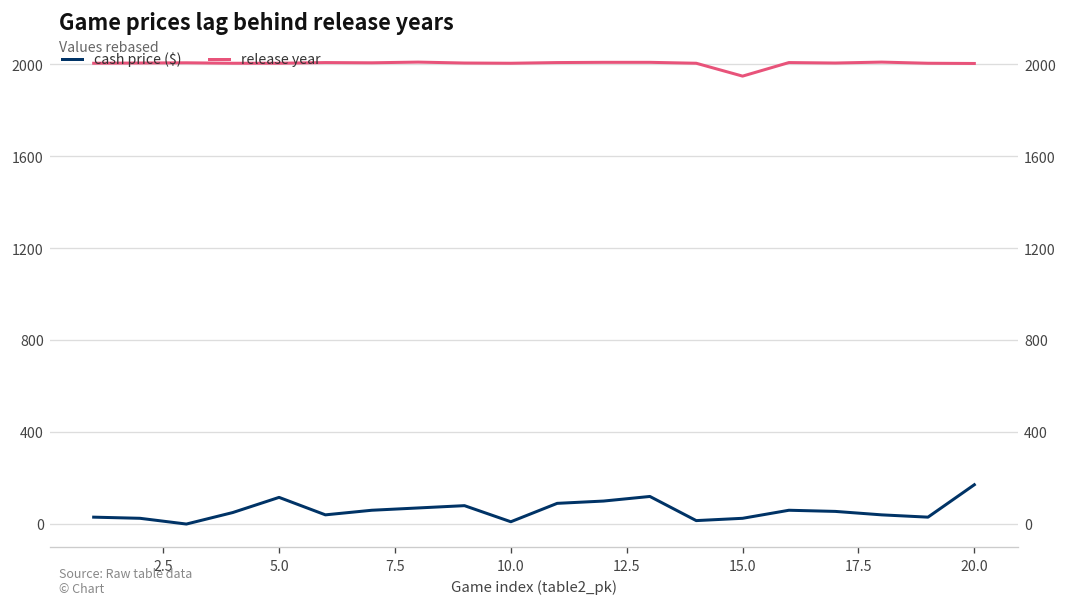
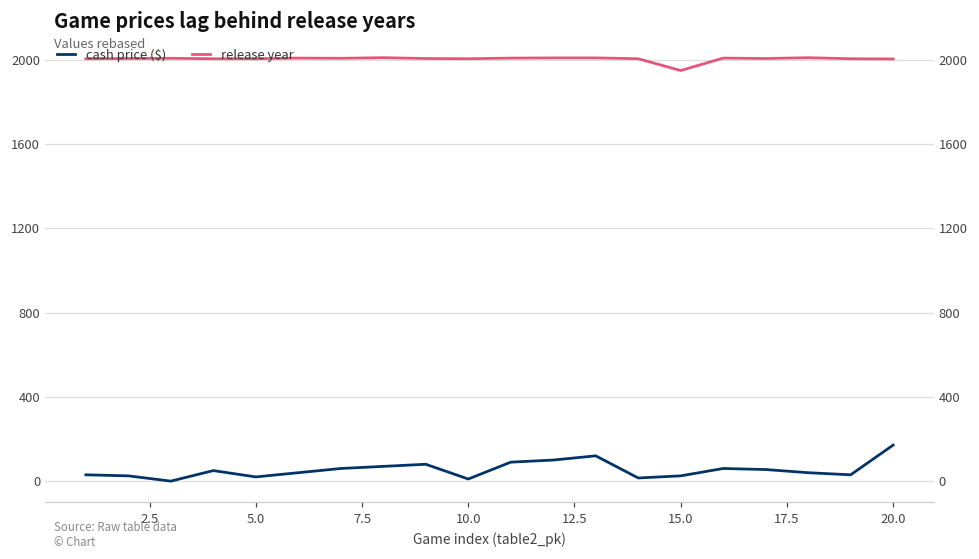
cash price ($), 5.0: 120 -> 20
